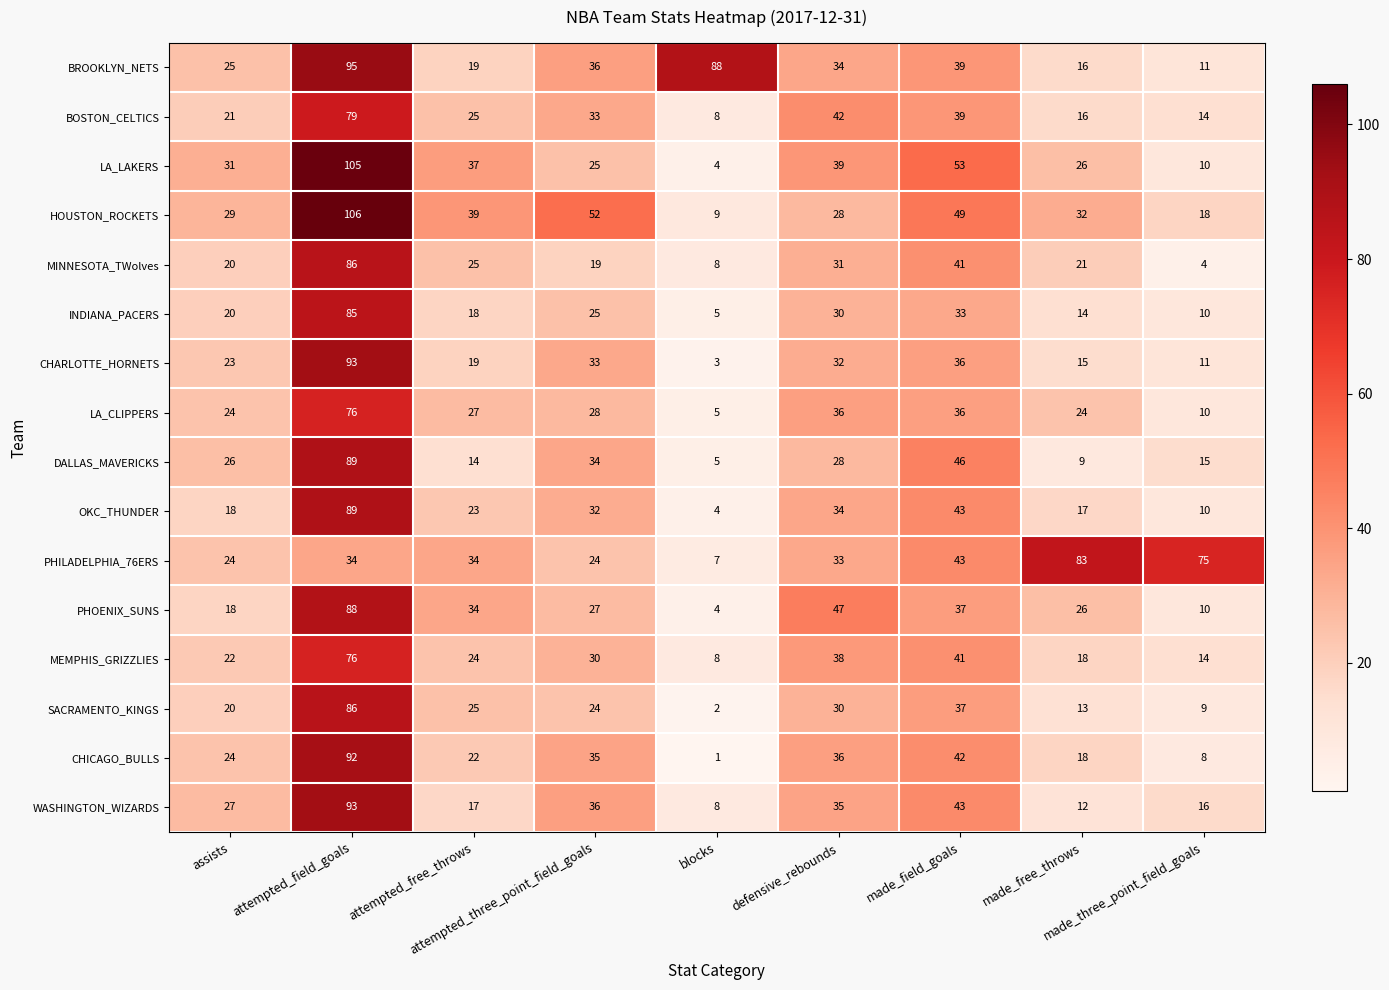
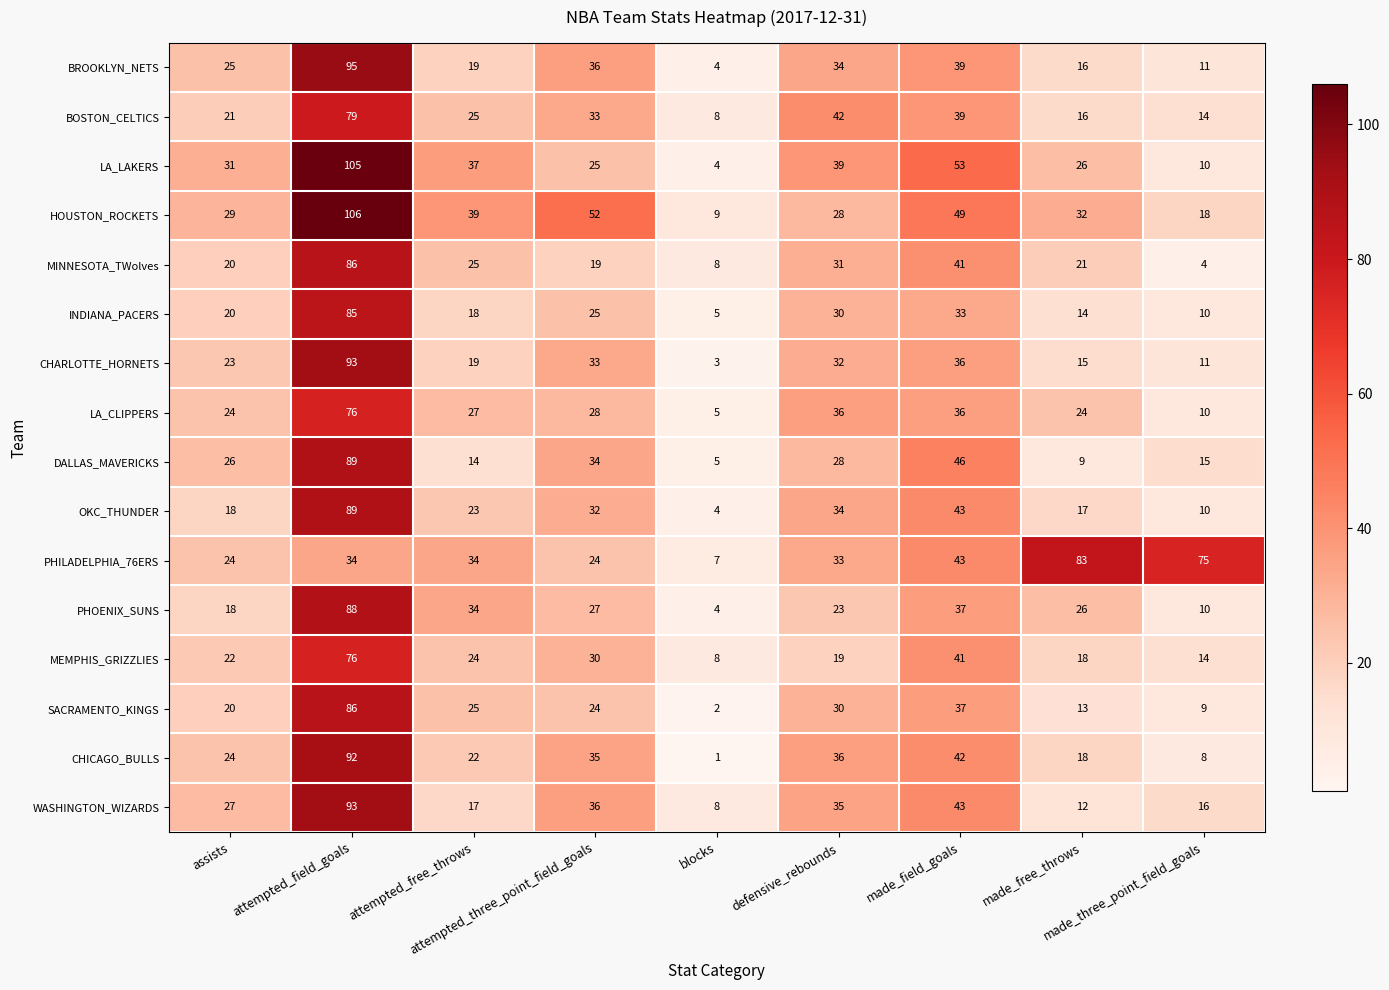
BROOKLYN_NETS, blocks: 88 -> 4
PHOENIX_SUNS, defensive_rebounds: 47 -> 23
MEMPHIS_GRIZZLIES, defensive_rebounds: 38 -> 19
